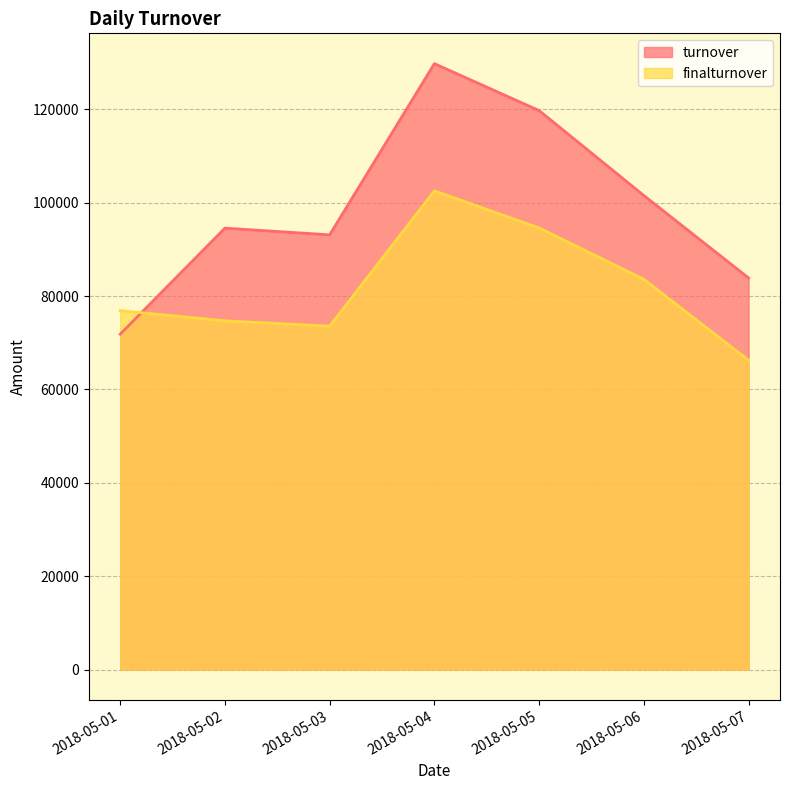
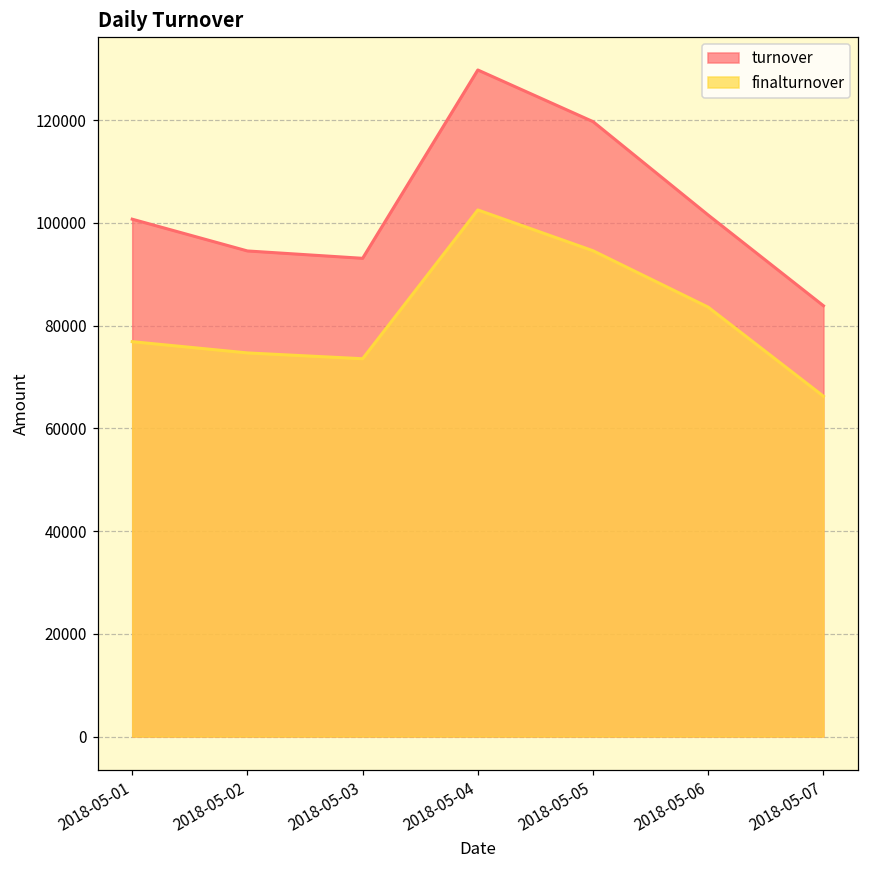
turnover, 2018-05-01: 72000 -> 101000
